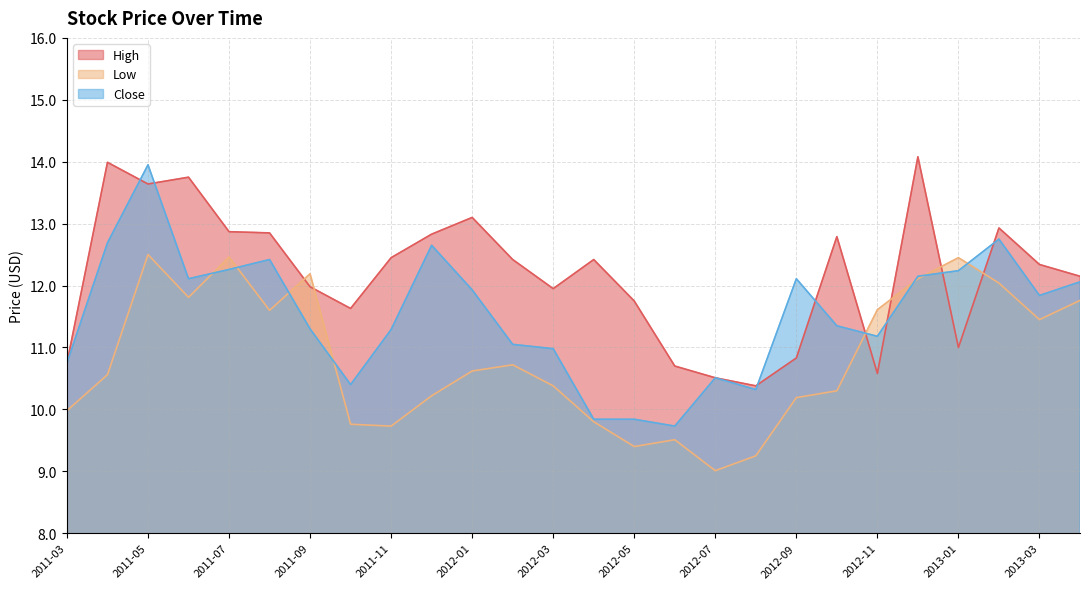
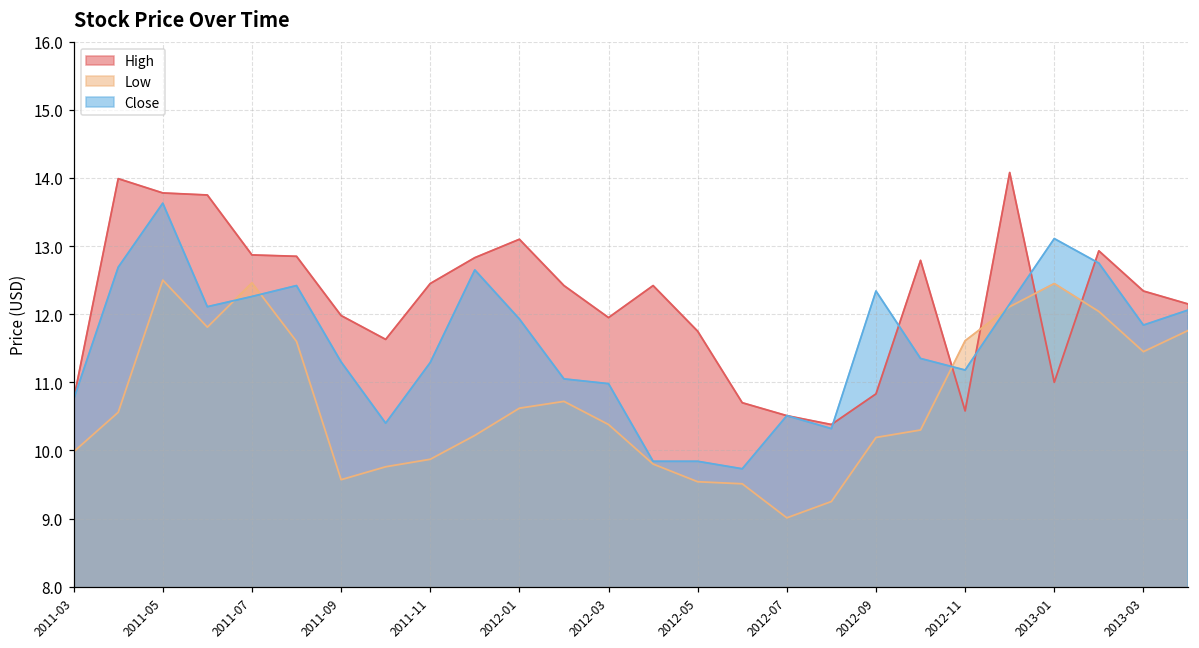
High, 2011-05: 13.6 -> 13.8
Close, 2011-05: 14.0 -> 13.6
Low, 2011-09: 12.2 -> 9.6
Low, 2011-11: 9.7 -> 9.9
Low, 2012-05: 9.4 -> 9.5
Close, 2012-09: 12.1 -> 12.3
Close, 2013-01: 12.2 -> 13.1
